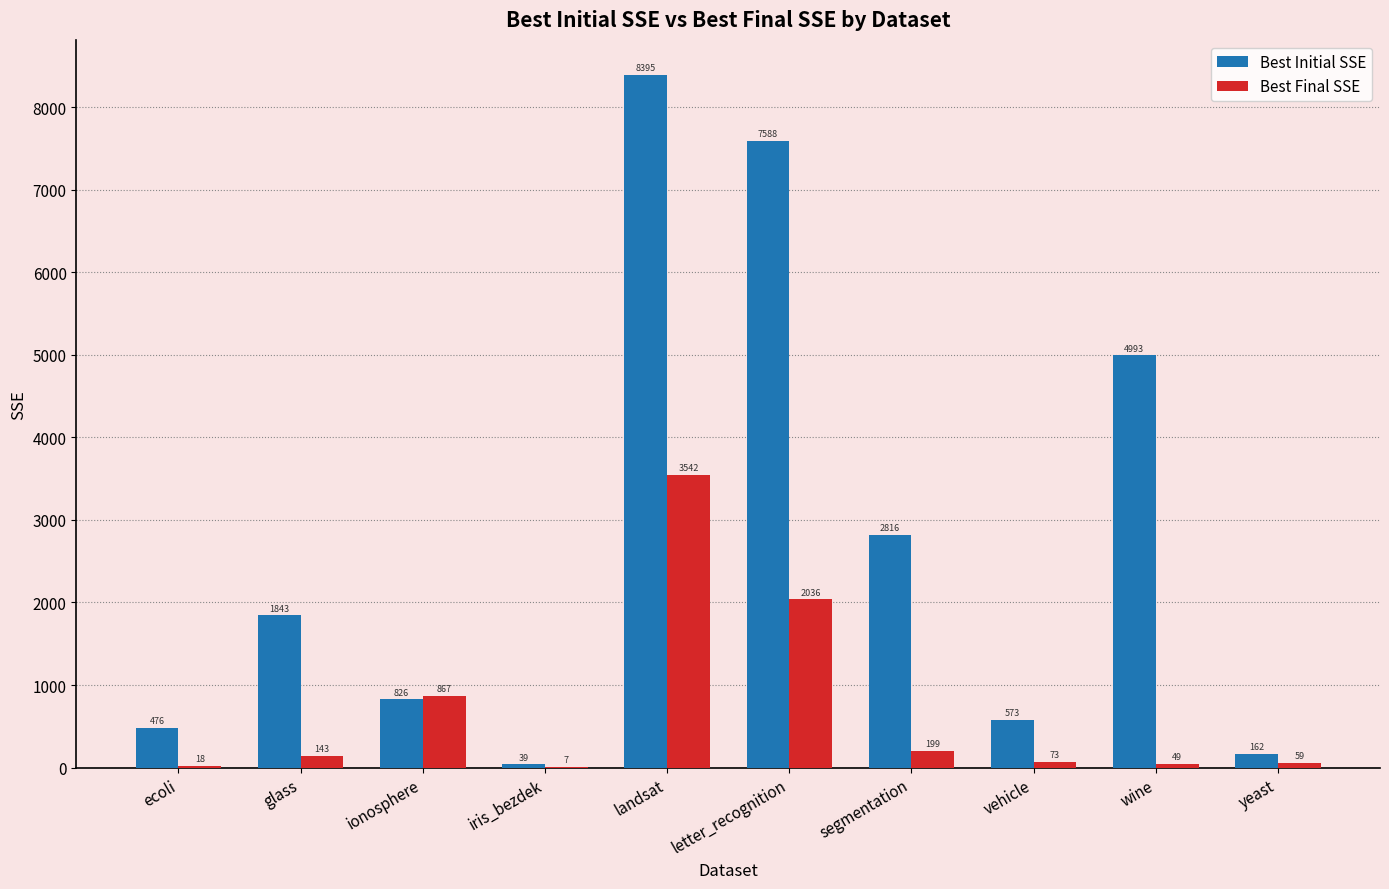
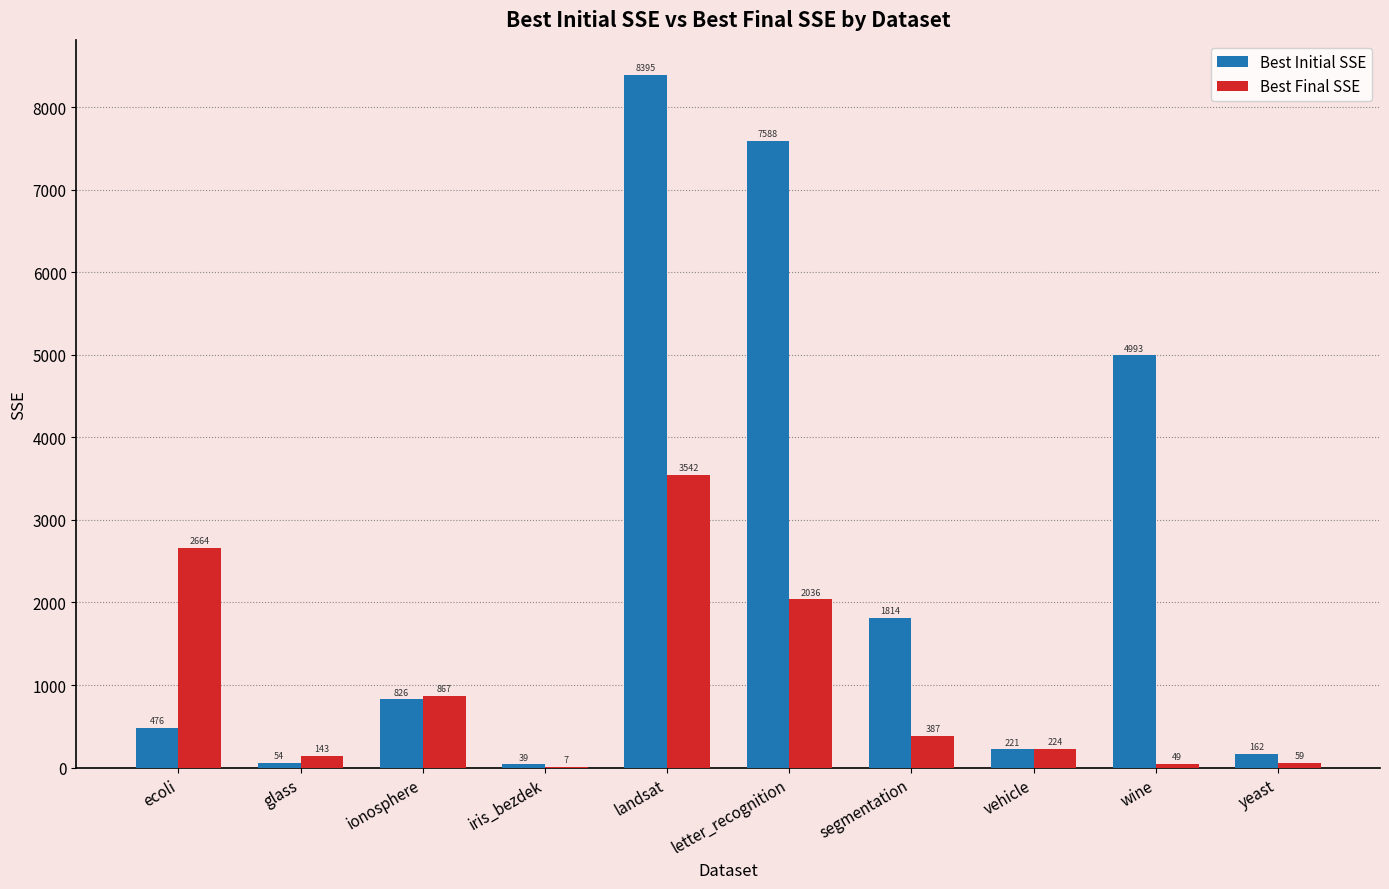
Best Final SSE, ecoli: 18 -> 2664
Best Initial SSE, glass: 1843 -> 54
Best Initial SSE, segmentation: 2816 -> 1814
Best Final SSE, segmentation: 199 -> 387
Best Initial SSE, vehicle: 573 -> 221
Best Final SSE, vehicle: 73 -> 224
